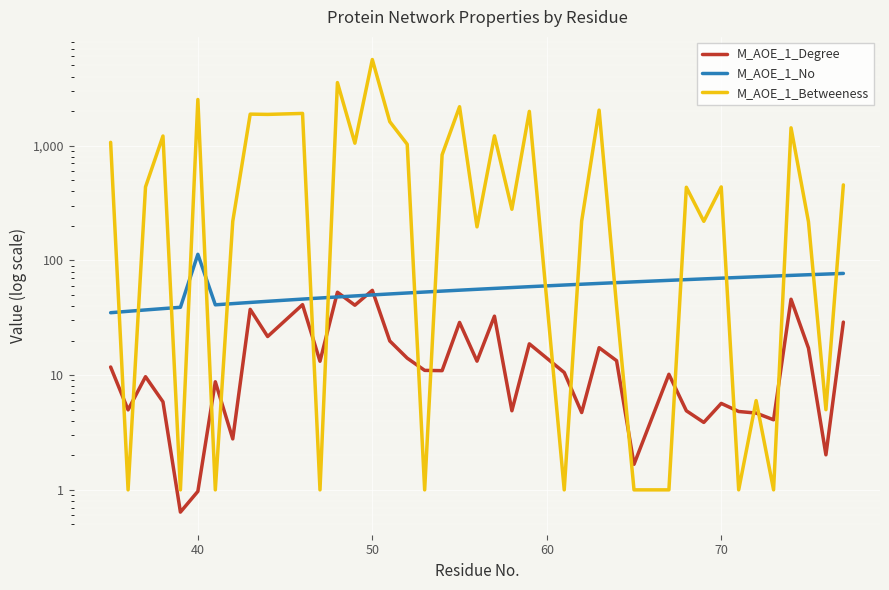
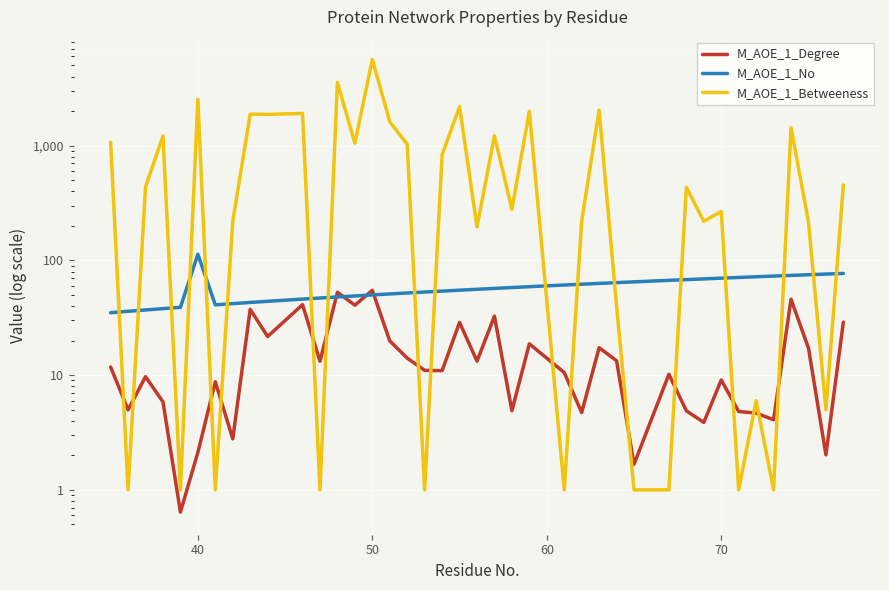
M_AOE_1_Degree, 40: 1.0 -> 2.1
M_AOE_1_Degree, 70: 6 -> 9
M_AOE_1_Betweeness, 70: 440 -> 270
